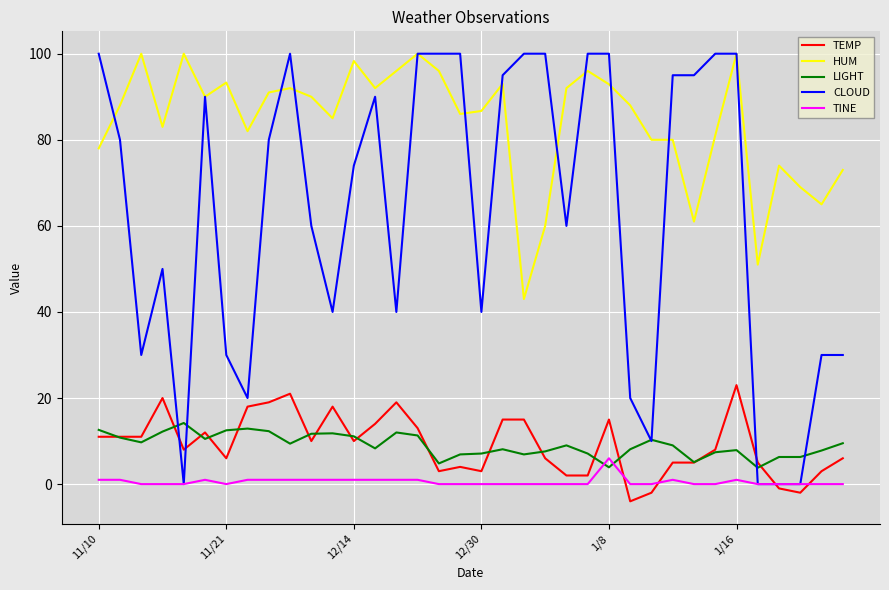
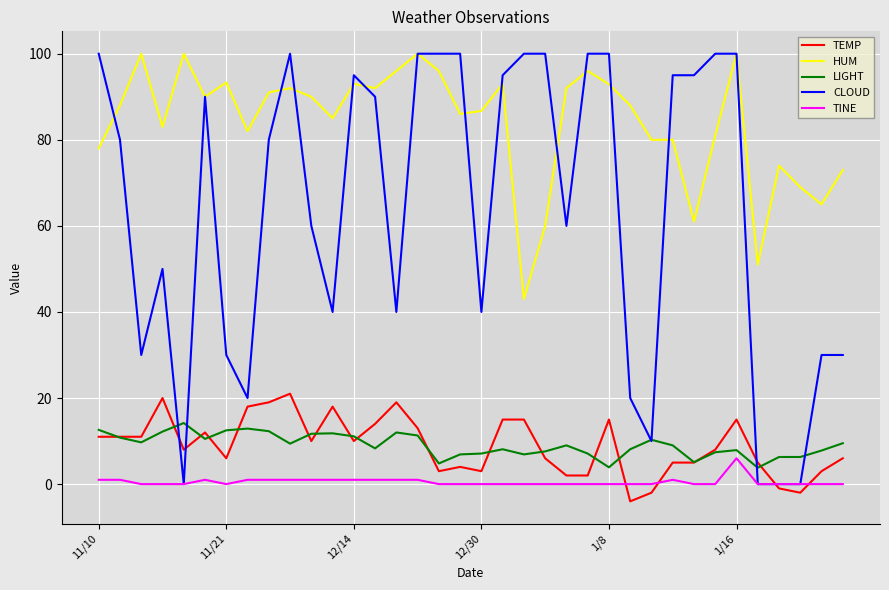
HUM, 12/14: 98 -> 93
CLOUD, 12/14: 74 -> 95
TINE, 1/8: 6 -> 0
TEMP, 1/16: 23 -> 15
TINE, 1/16: 1 -> 6
